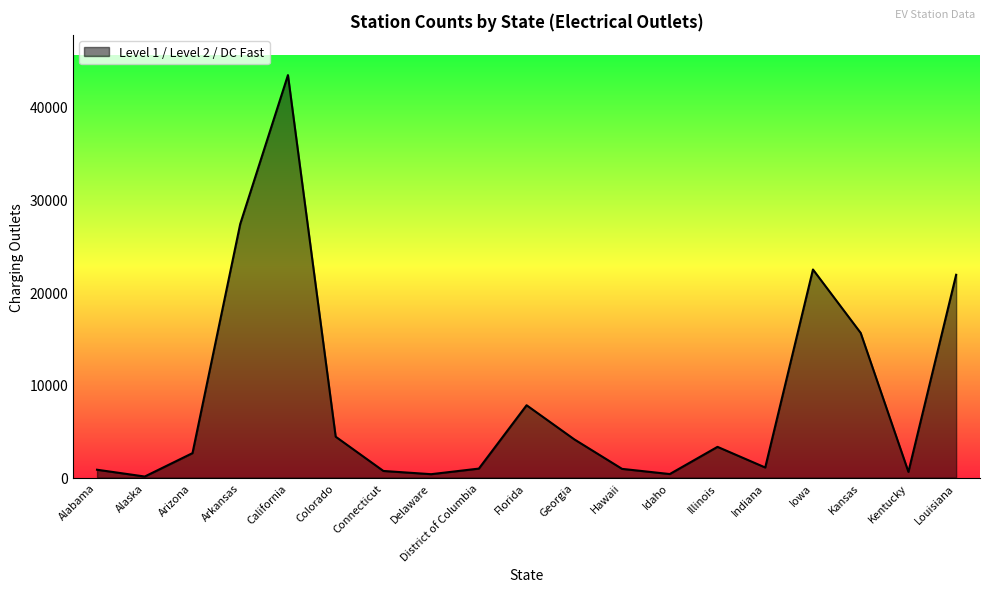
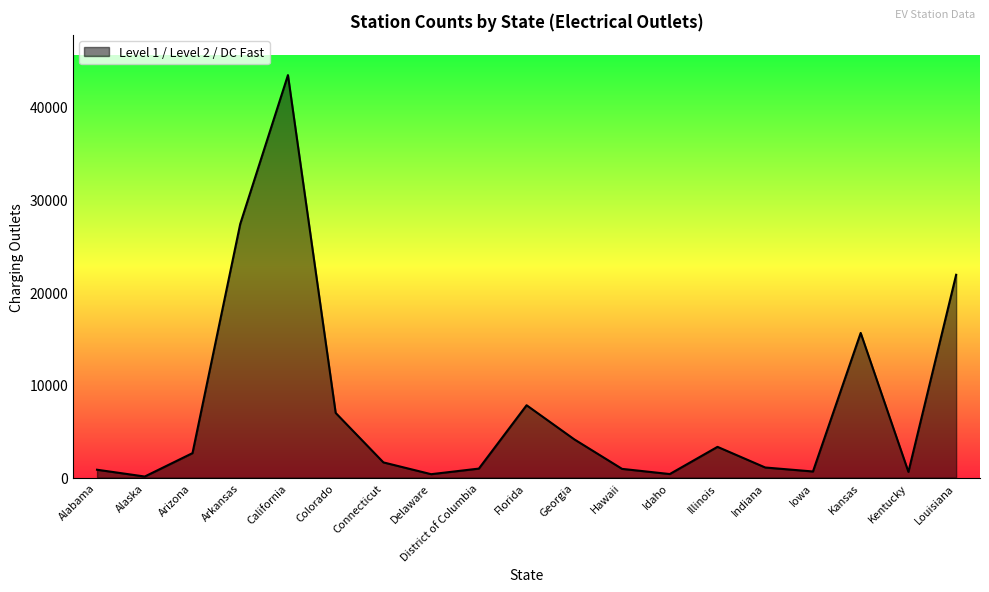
Colorado: 4000 -> 7000
Connecticut: 1000 -> 2000
Iowa: 22000 -> 1000
